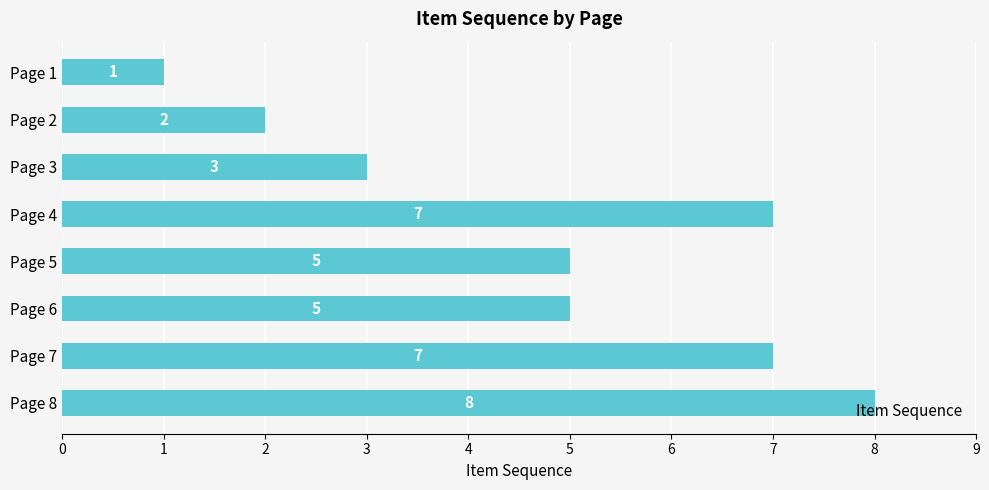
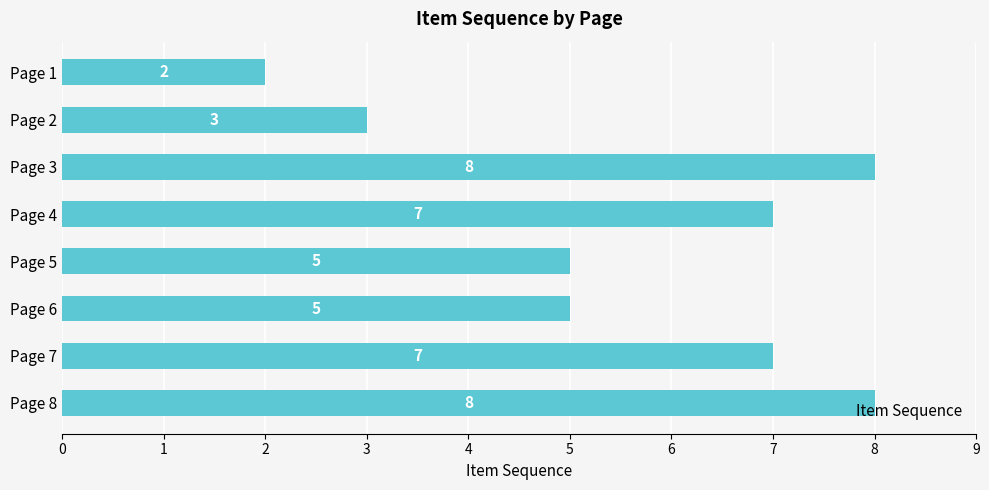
Page 1: 1 -> 2
Page 2: 2 -> 3
Page 3: 3 -> 8
